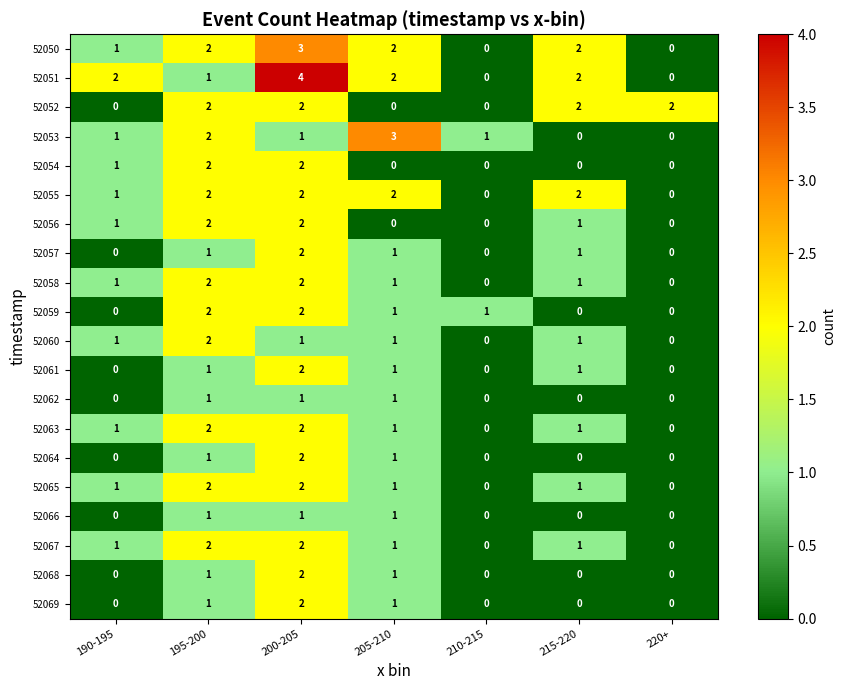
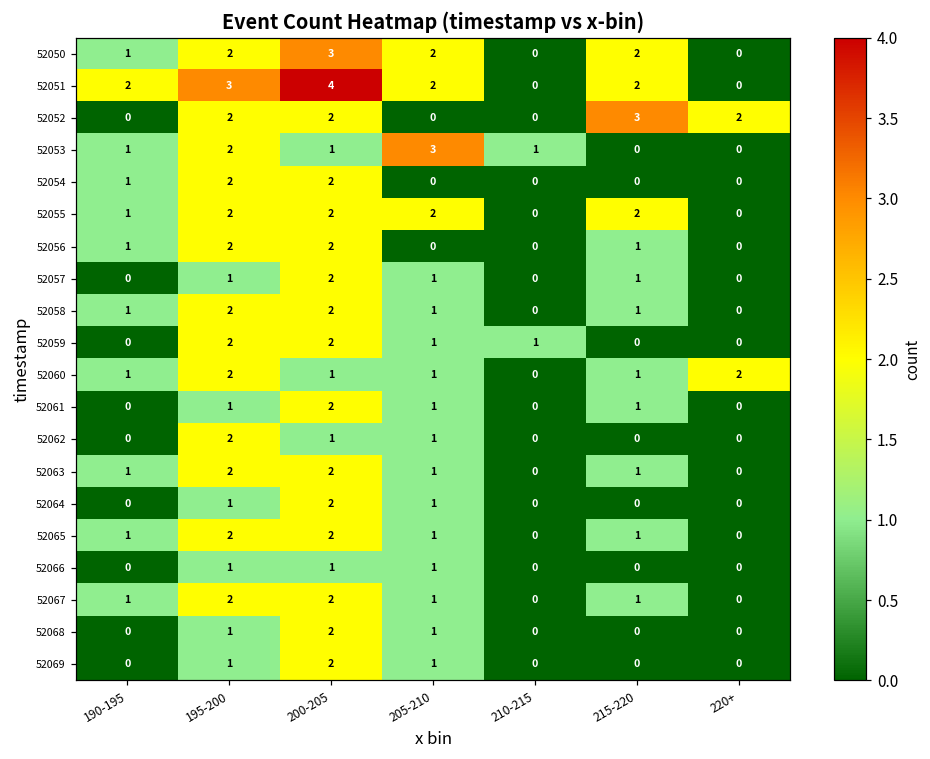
52051, 195-200: 1 -> 3
52052, 215-220: 2 -> 3
52060, 220+: 0 -> 2
52062, 195-200: 1 -> 2
